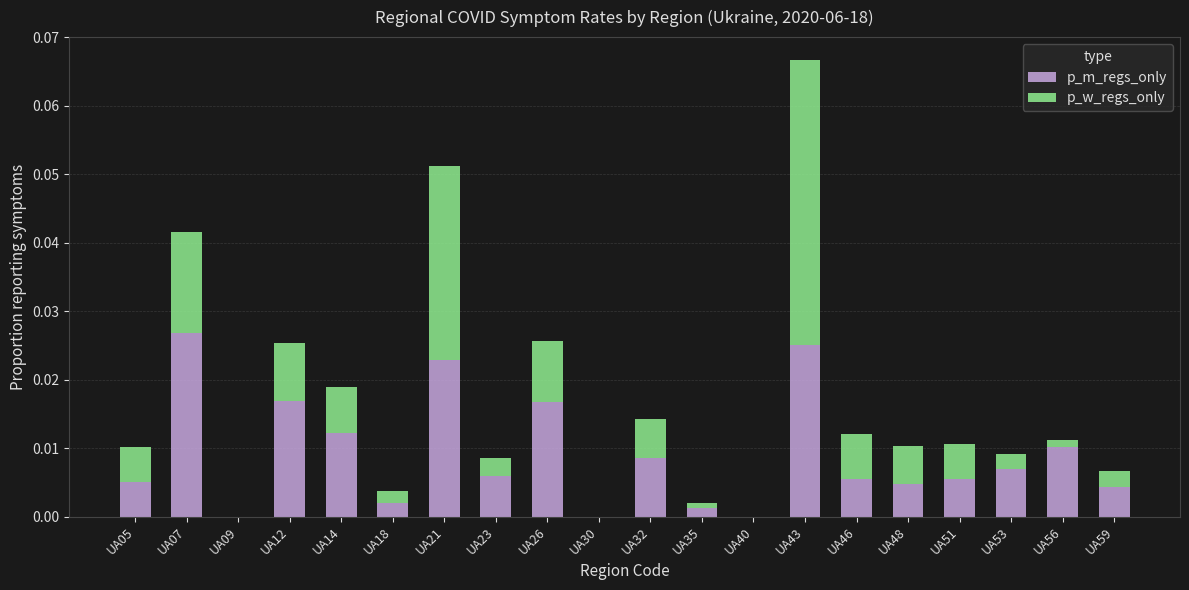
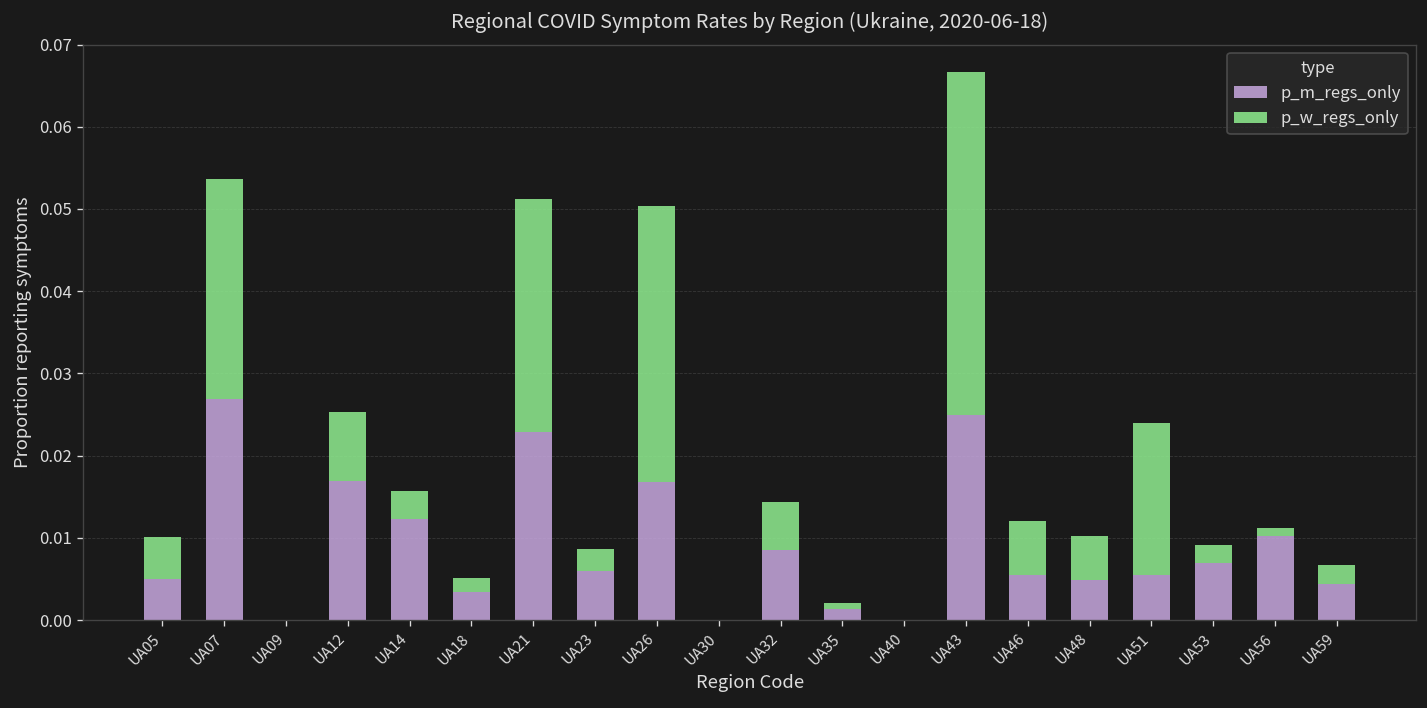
p_w_regs_only, UA07: 0.015 -> 0.027
p_w_regs_only, UA14: 0.007 -> 0.003
p_m_regs_only, UA18: 0.002 -> 0.003
p_w_regs_only, UA26: 0.009 -> 0.034
p_w_regs_only, UA51: 0.005 -> 0.019
